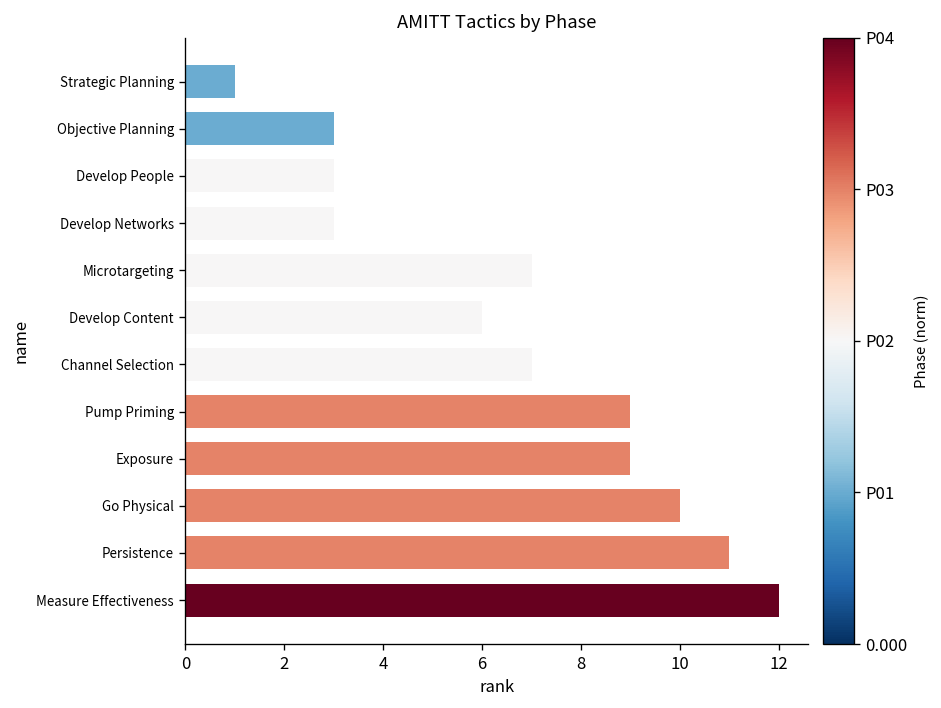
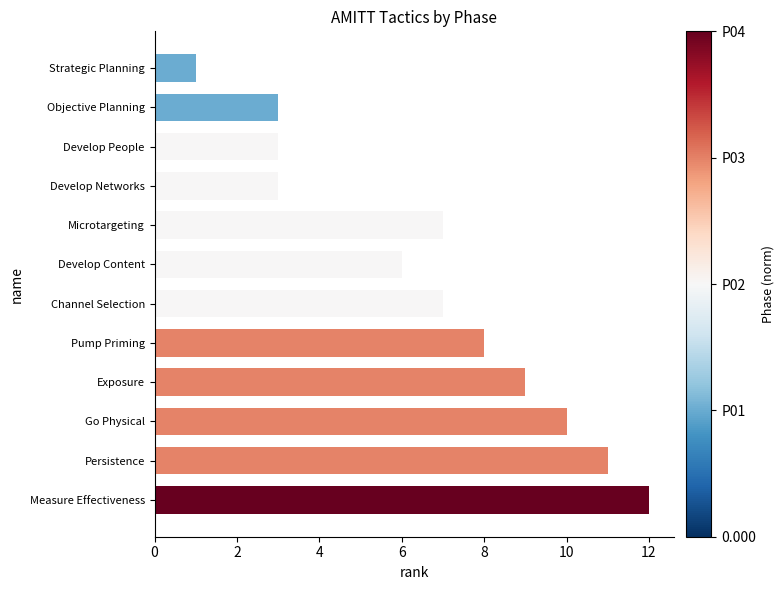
Pump Priming: 9 -> 8
